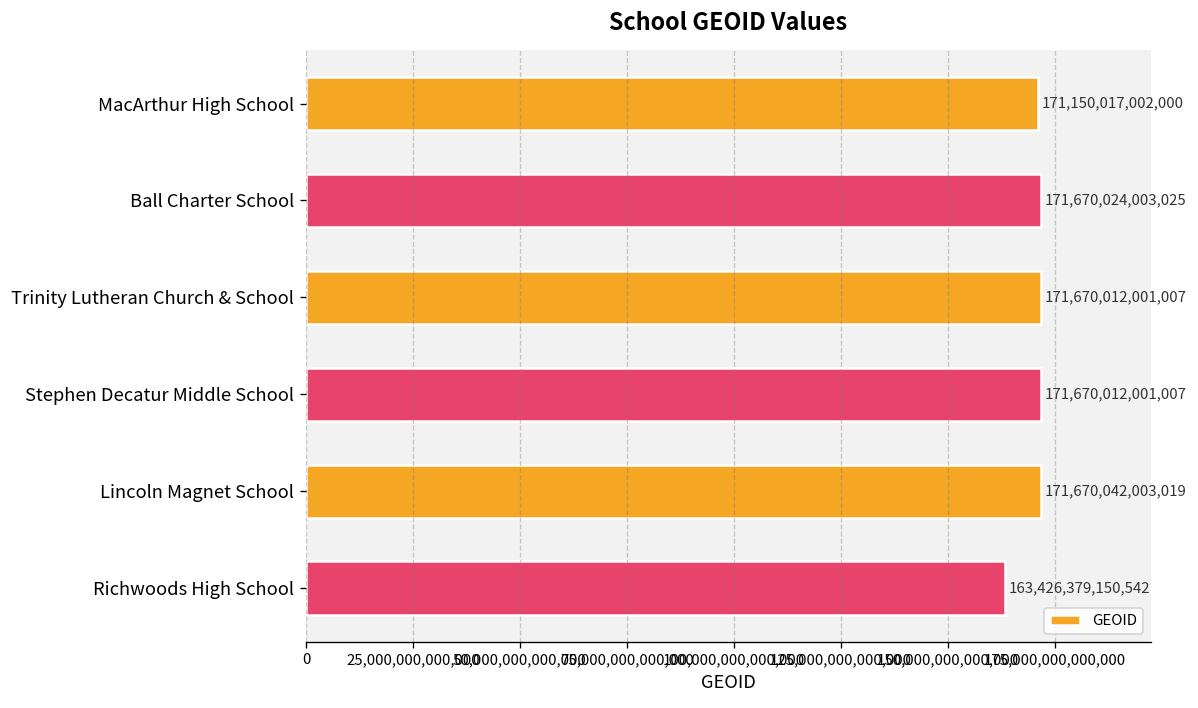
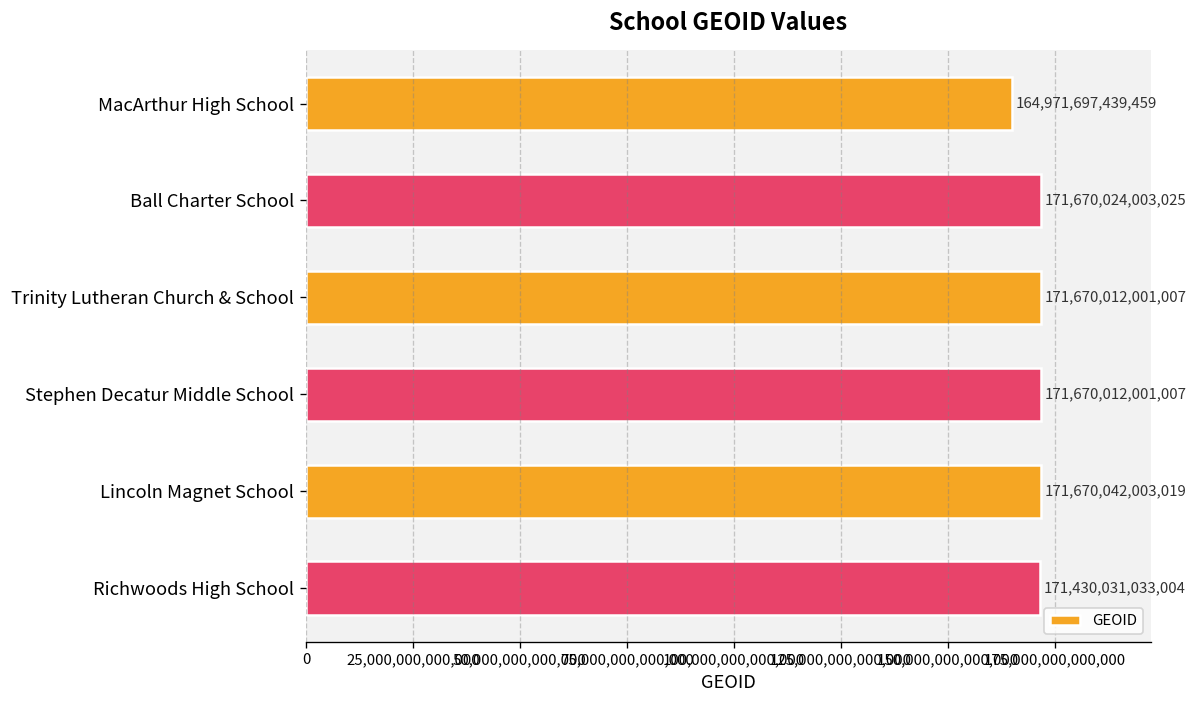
MacArthur High School: 171,150,017,002,000 -> 164,971,697,439,459
Richwoods High School: 163,426,379,150,542 -> 171,430,031,033,004
